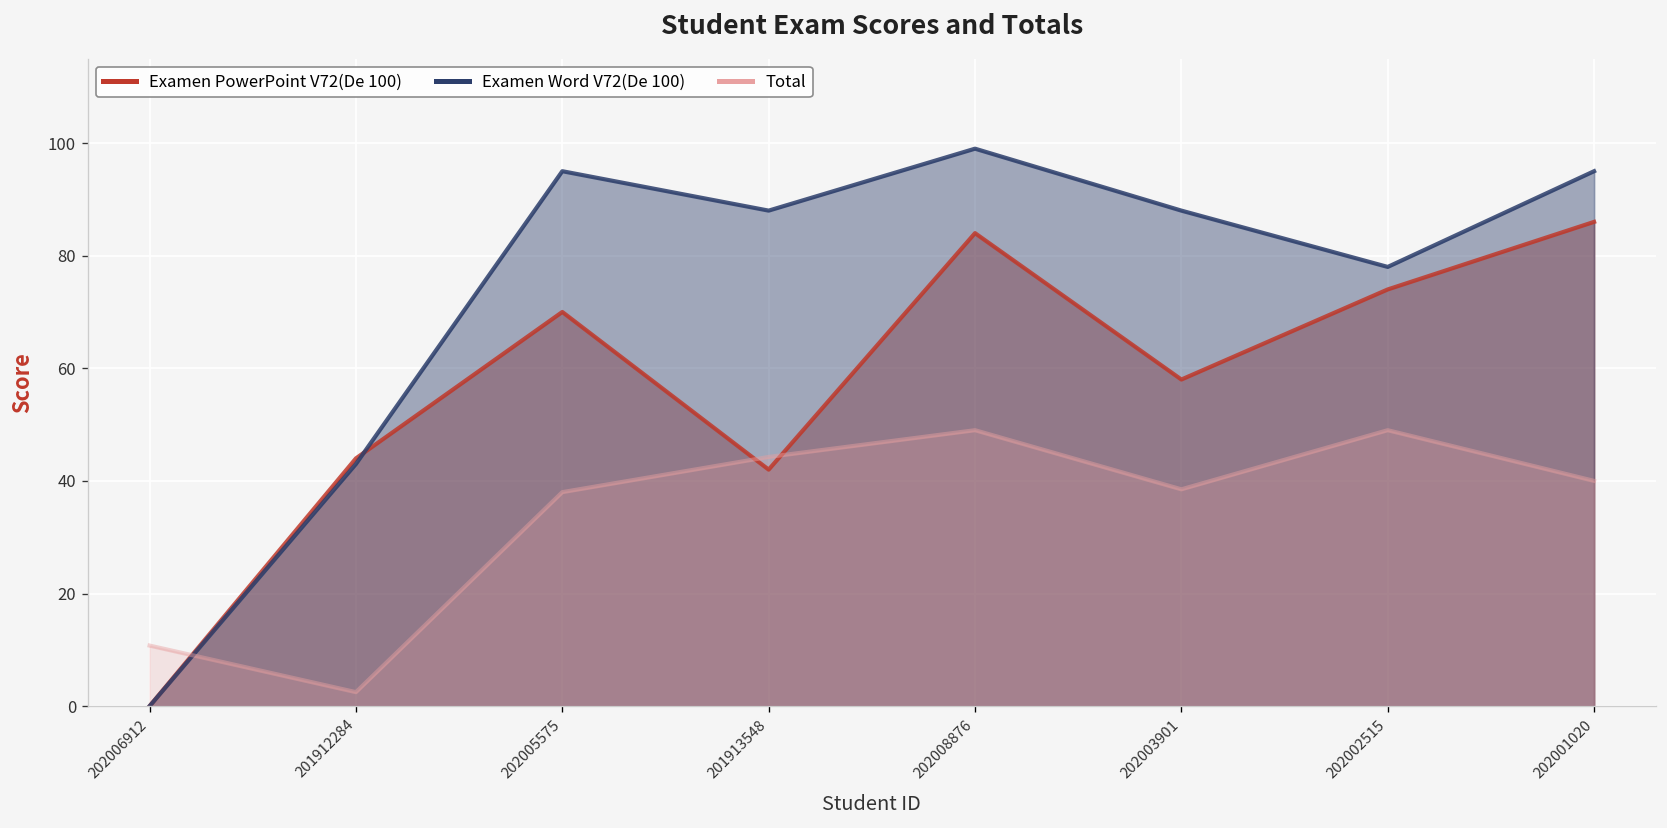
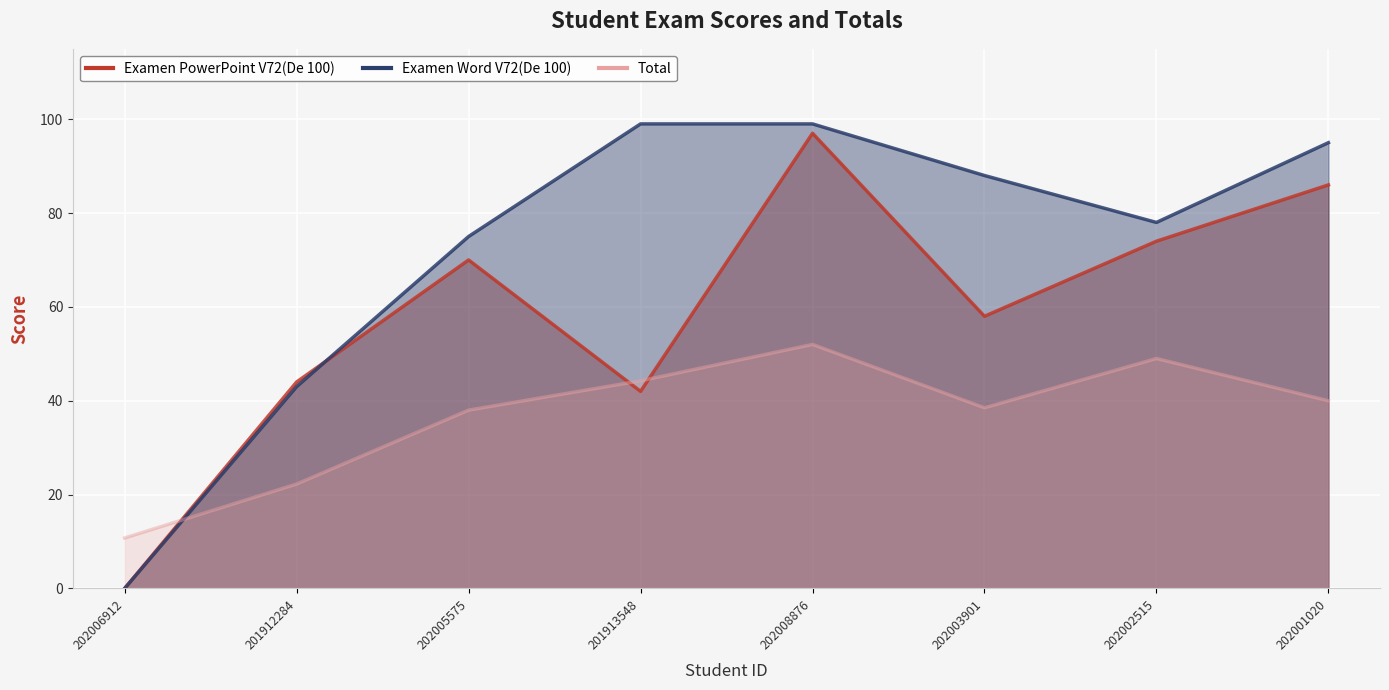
Total, 201912284: 2 -> 22
Examen Word V72(De 100), 202005575: 95 -> 75
Examen Word V72(De 100), 201913548: 88 -> 99
Examen PowerPoint V72(De 100), 202008876: 84 -> 97
Total, 202008876: 49 -> 52
